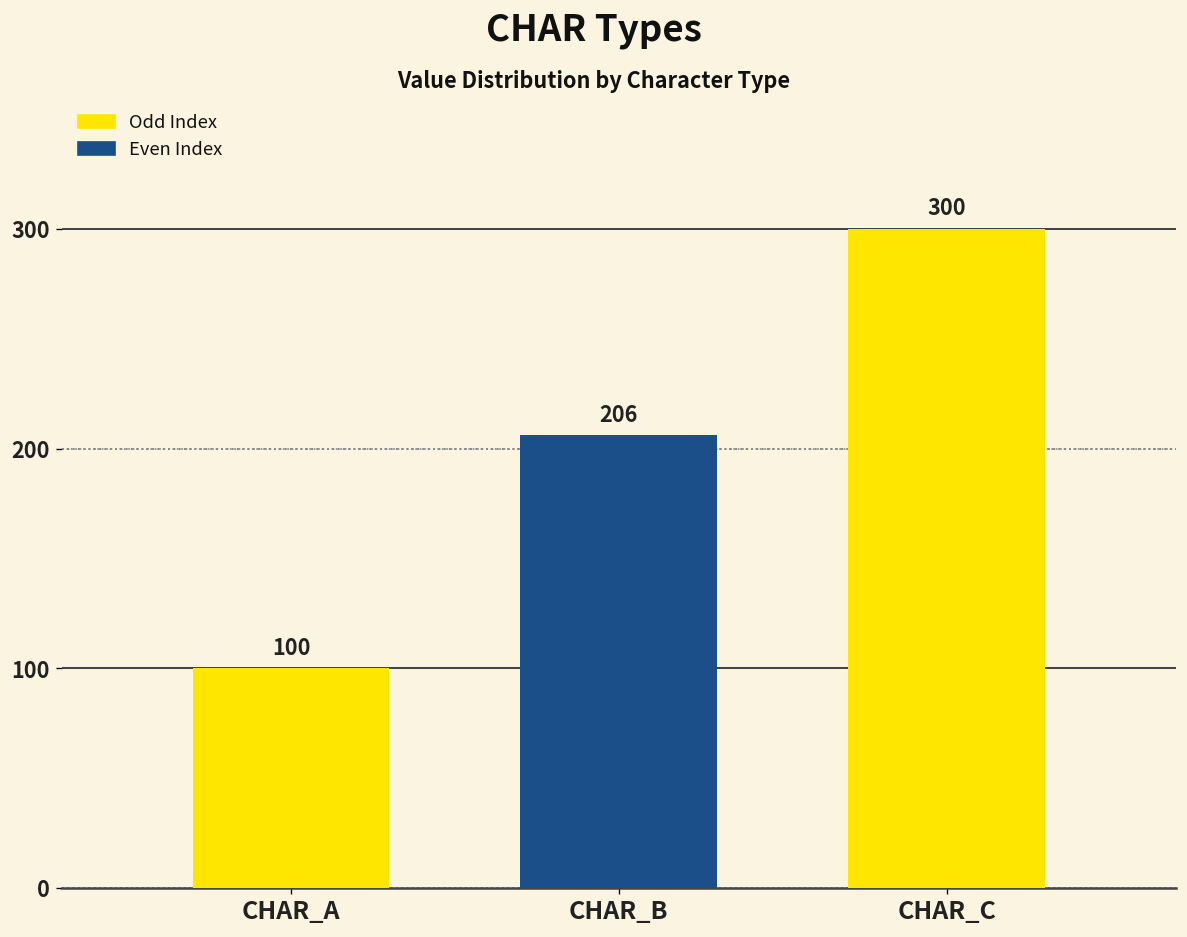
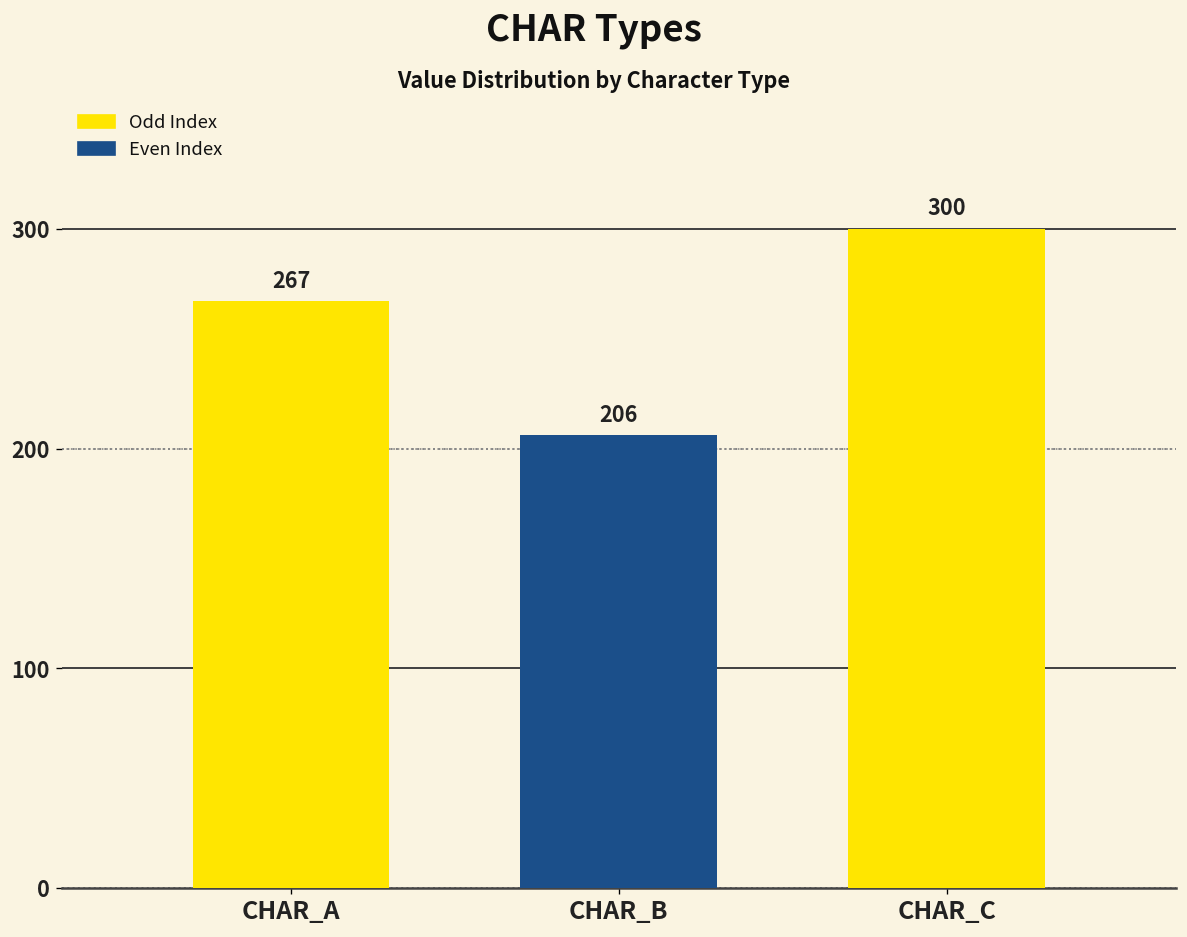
CHAR_A: 100 -> 267
